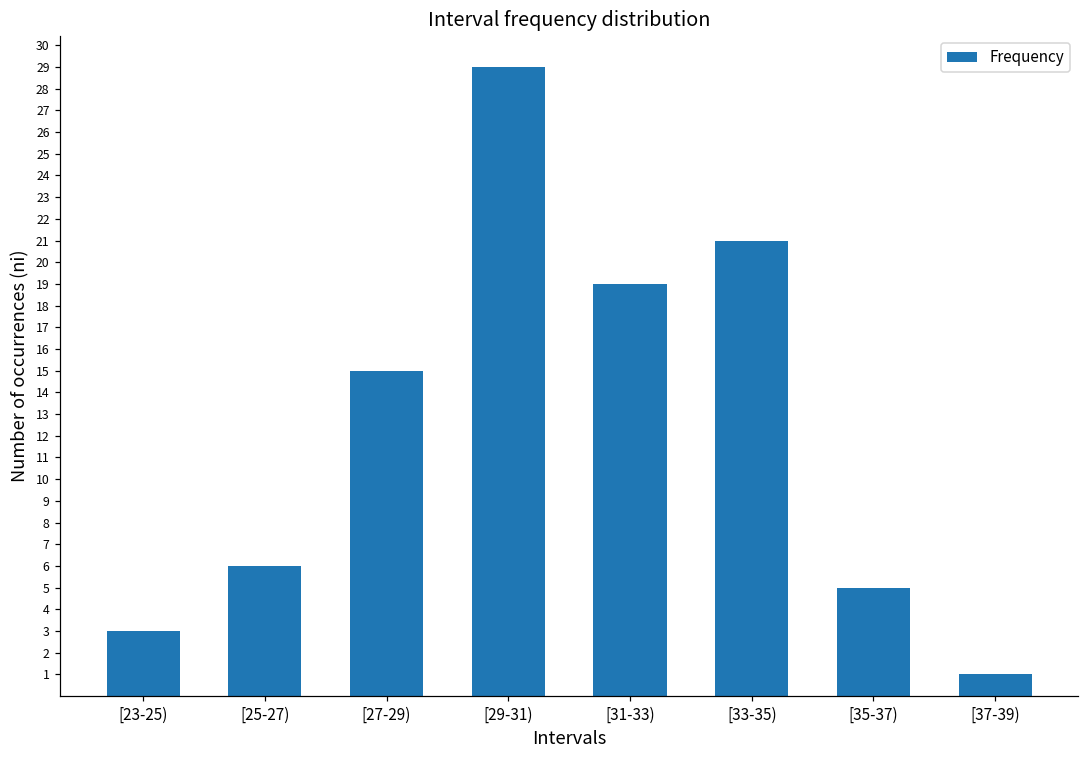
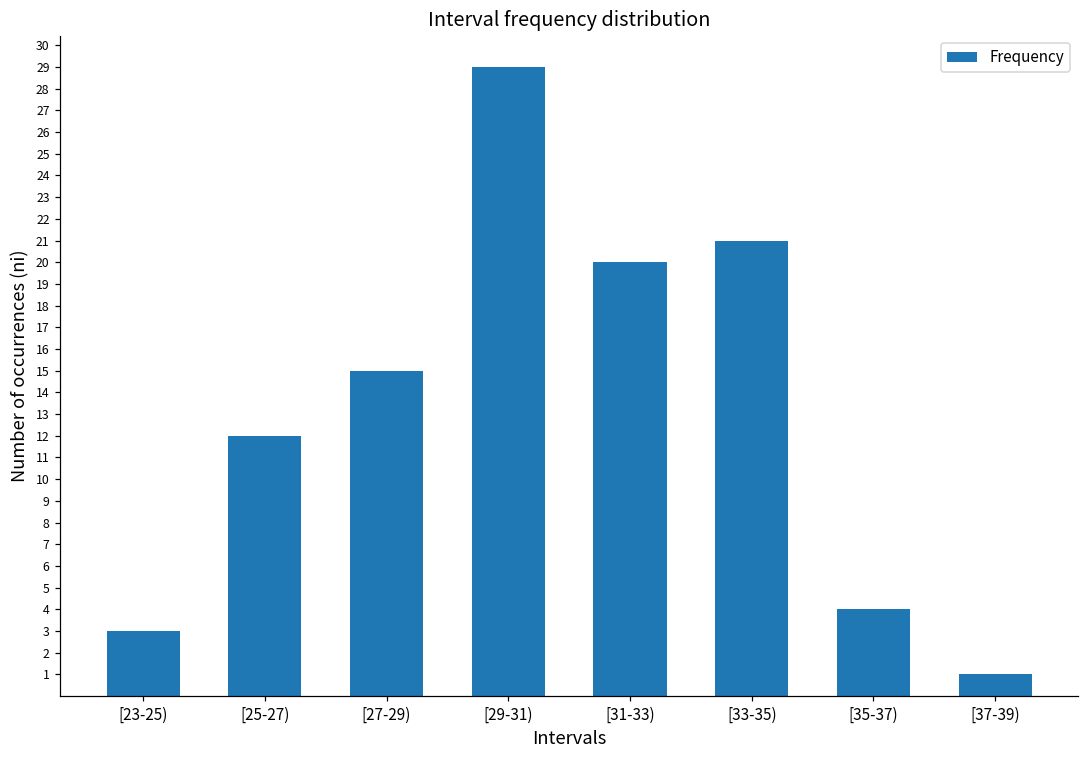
[25-27): 6 -> 12
[31-33): 19 -> 20
[35-37): 5 -> 4
